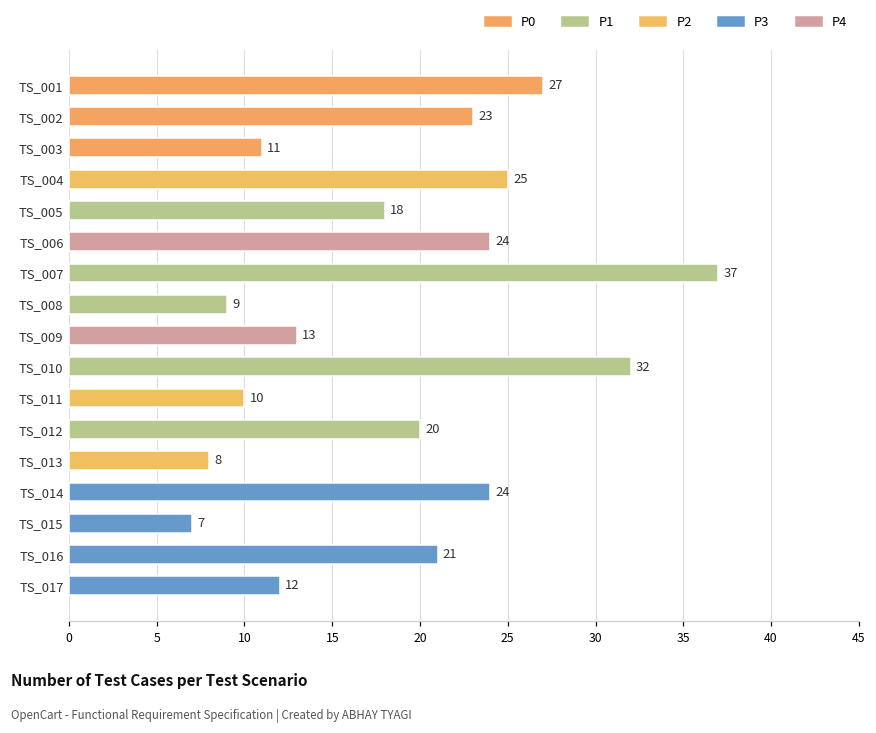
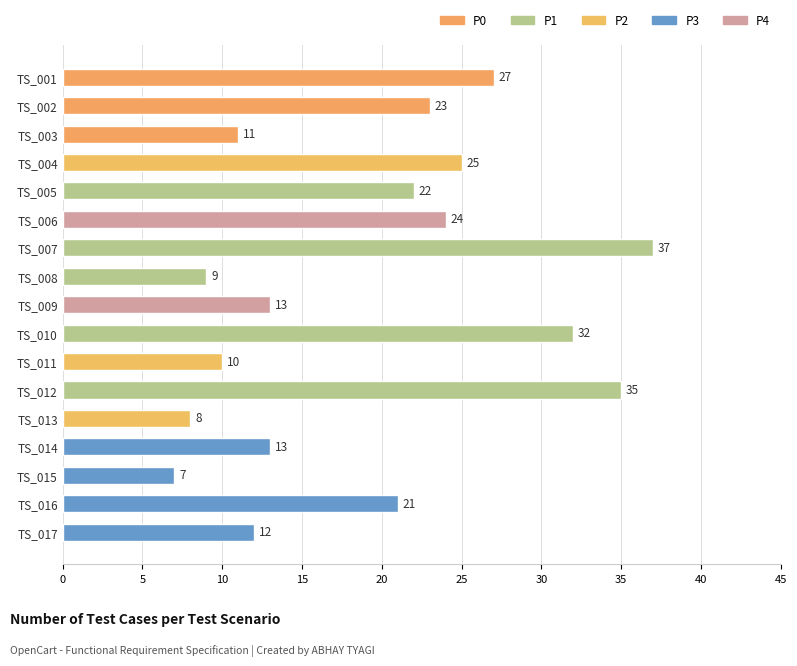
TS_005: 18 -> 22
TS_012: 20 -> 35
TS_014: 24 -> 13
